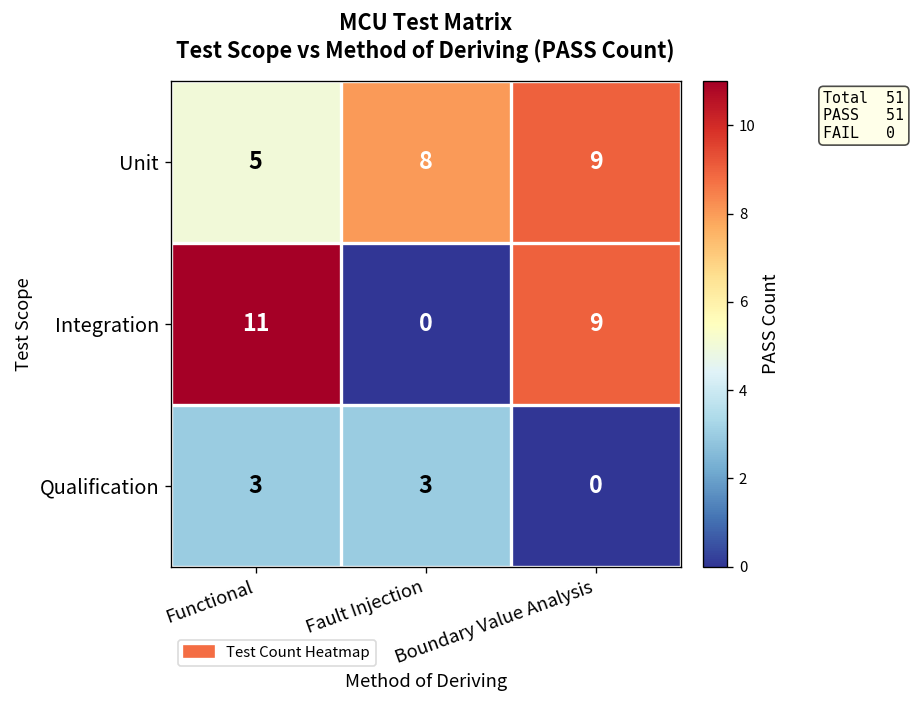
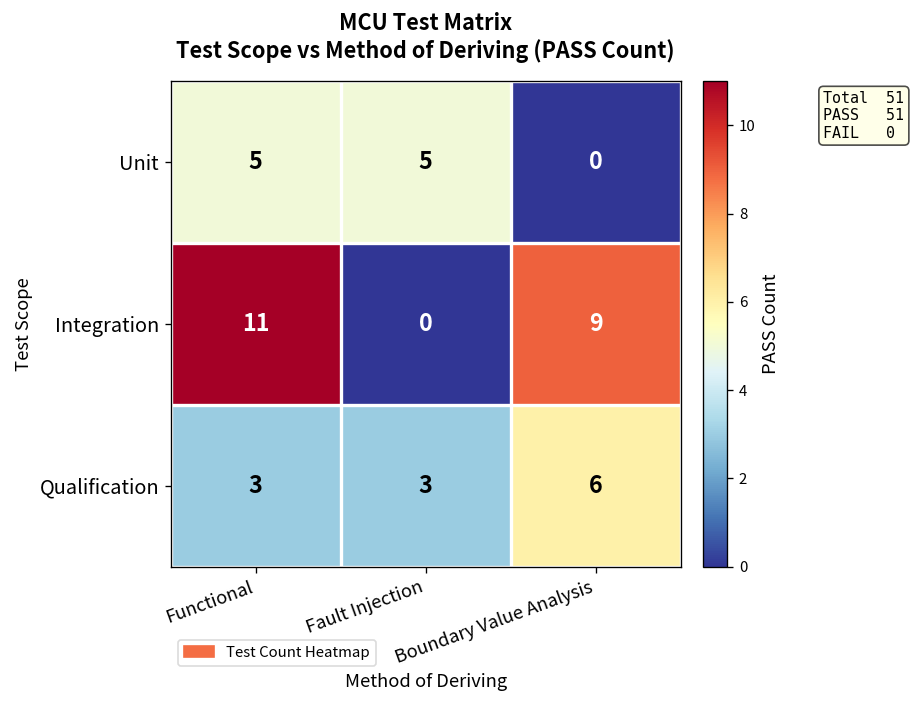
Unit, Fault Injection: 8 -> 5
Unit, Boundary Value Analysis: 9 -> 0
Qualification, Boundary Value Analysis: 0 -> 6
